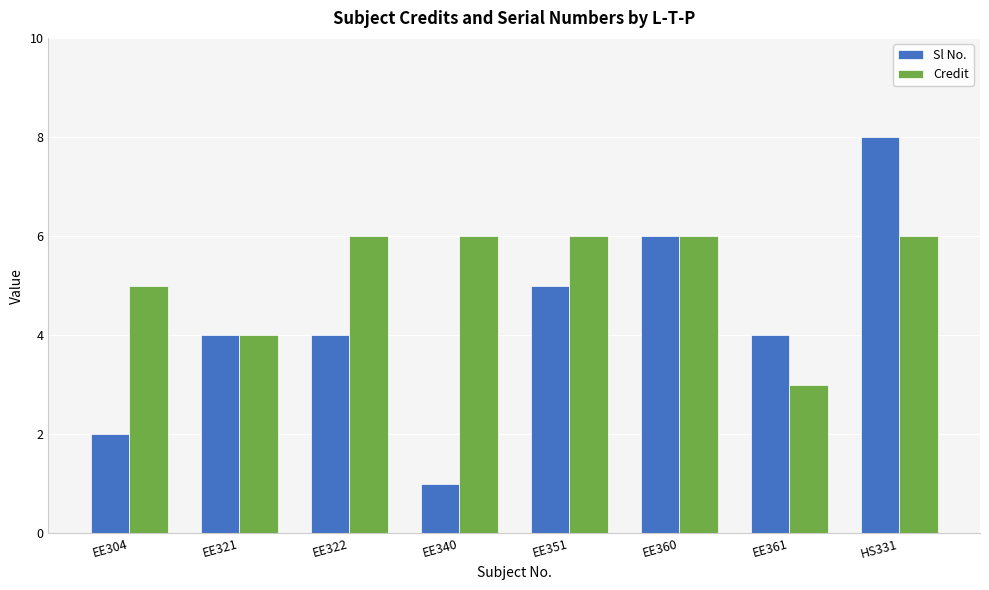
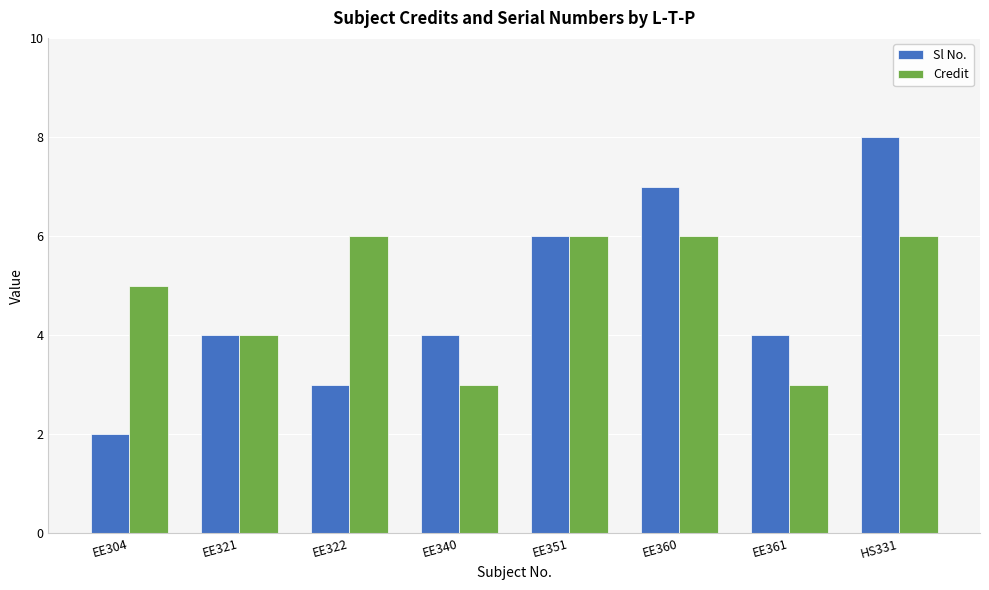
Sl No., EE322: 4 -> 3
Sl No., EE340: 1 -> 4
Credit, EE340: 6 -> 3
Sl No., EE351: 5 -> 6
Sl No., EE360: 6 -> 7
